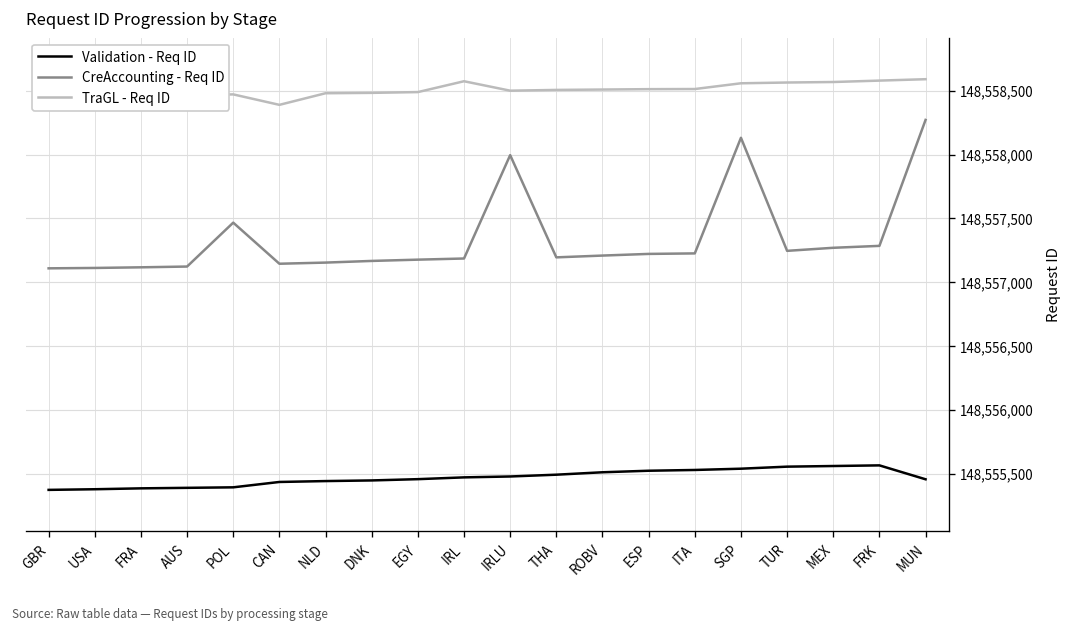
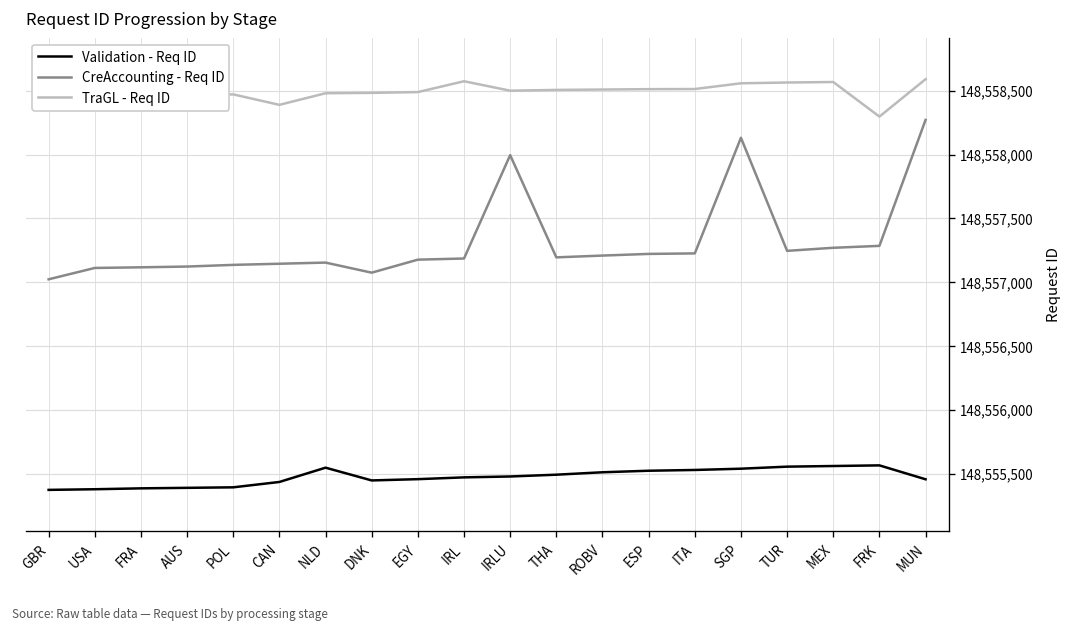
CreAccounting - Req ID, GBR: 148,557,110 -> 148,557,020
CreAccounting - Req ID, POL: 148,557,470 -> 148,557,140
Validation - Req ID, NLD: 148,555,440 -> 148,555,550
CreAccounting - Req ID, DNK: 148,557,170 -> 148,557,080
TraGL - Req ID, FRK: 148,558,580 -> 148,558,300
